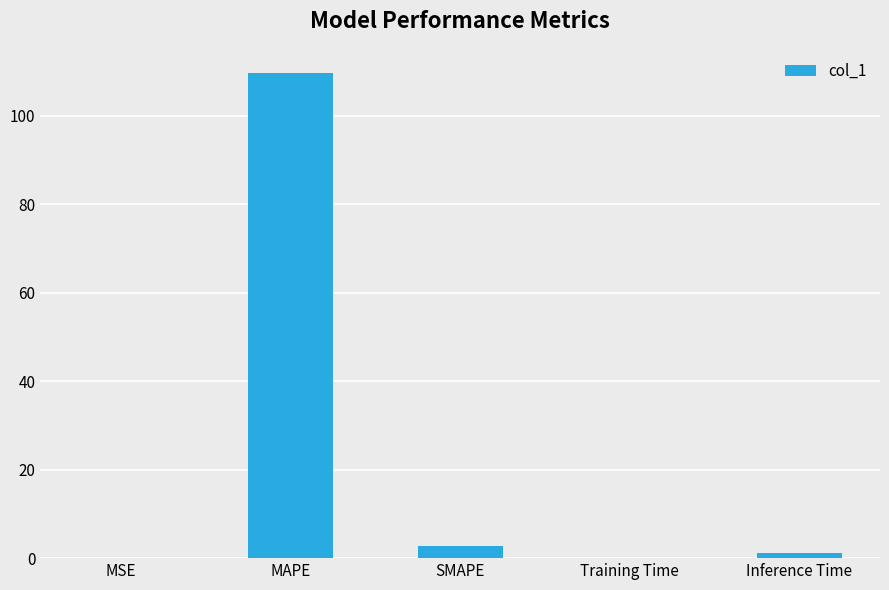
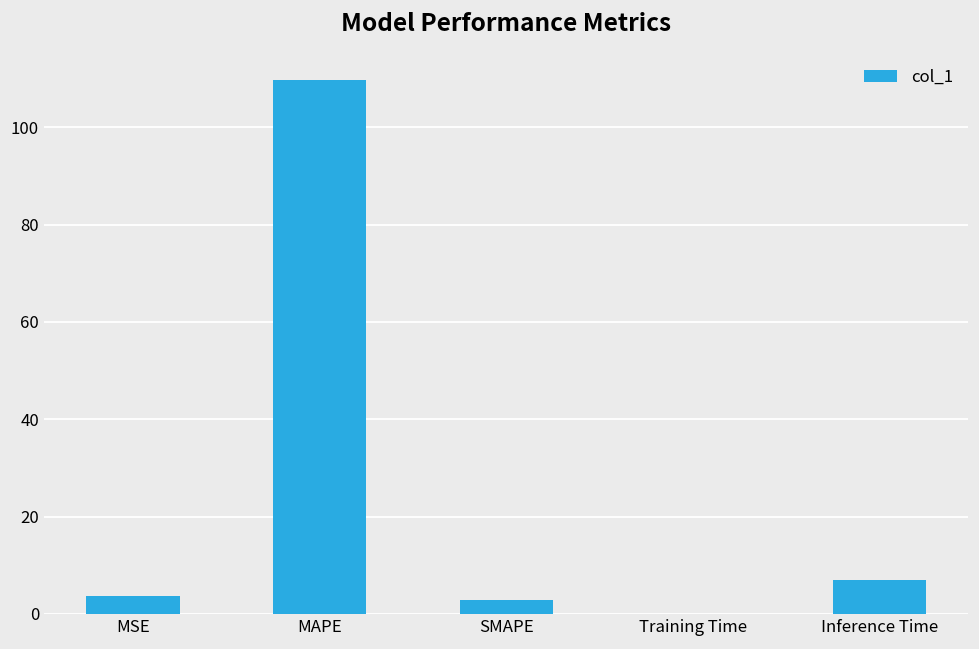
MSE: 0 -> 4
Inference Time: 1 -> 7
